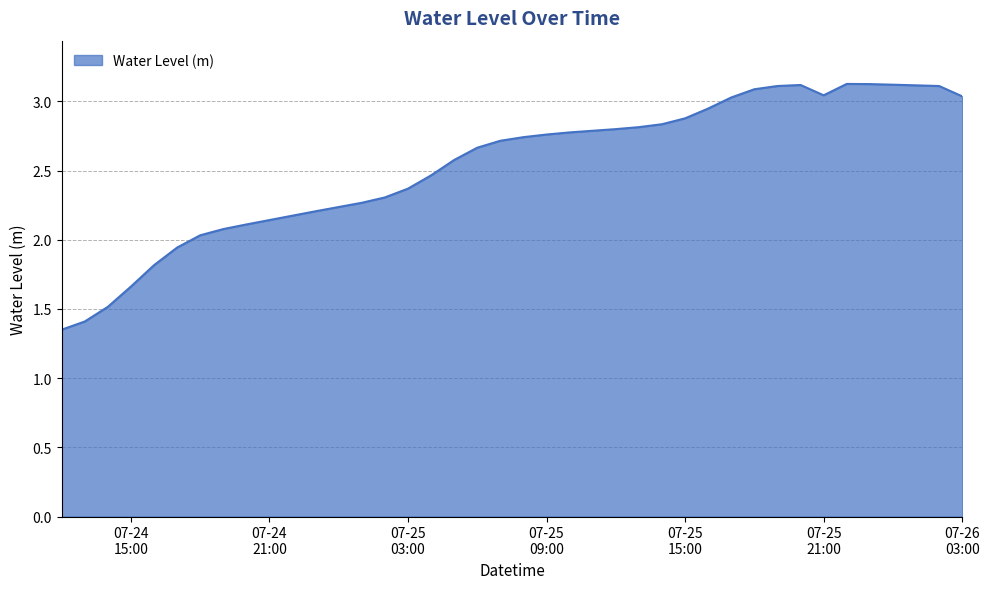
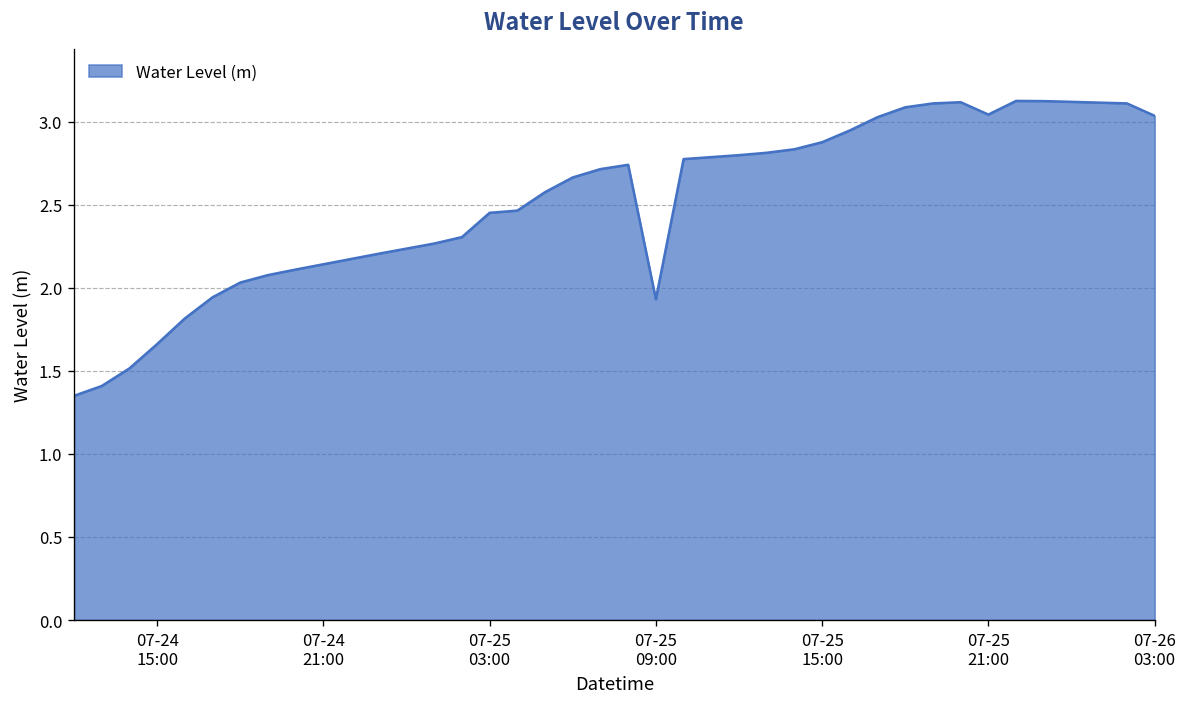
07-25 03:00: 2.37 -> 2.45
07-25 09:00: 2.76 -> 1.93
